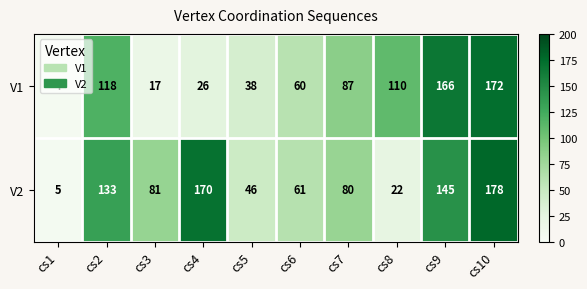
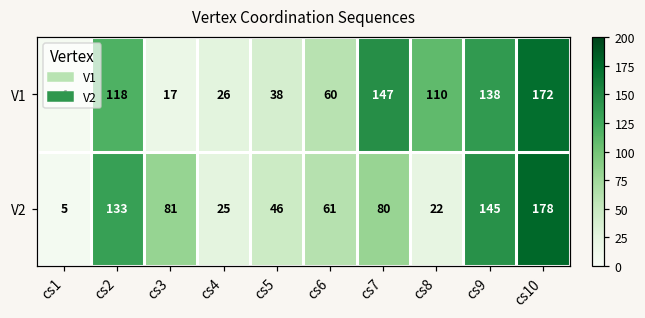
V1, cs7: 87 -> 147
V1, cs9: 166 -> 138
V2, cs4: 170 -> 25
